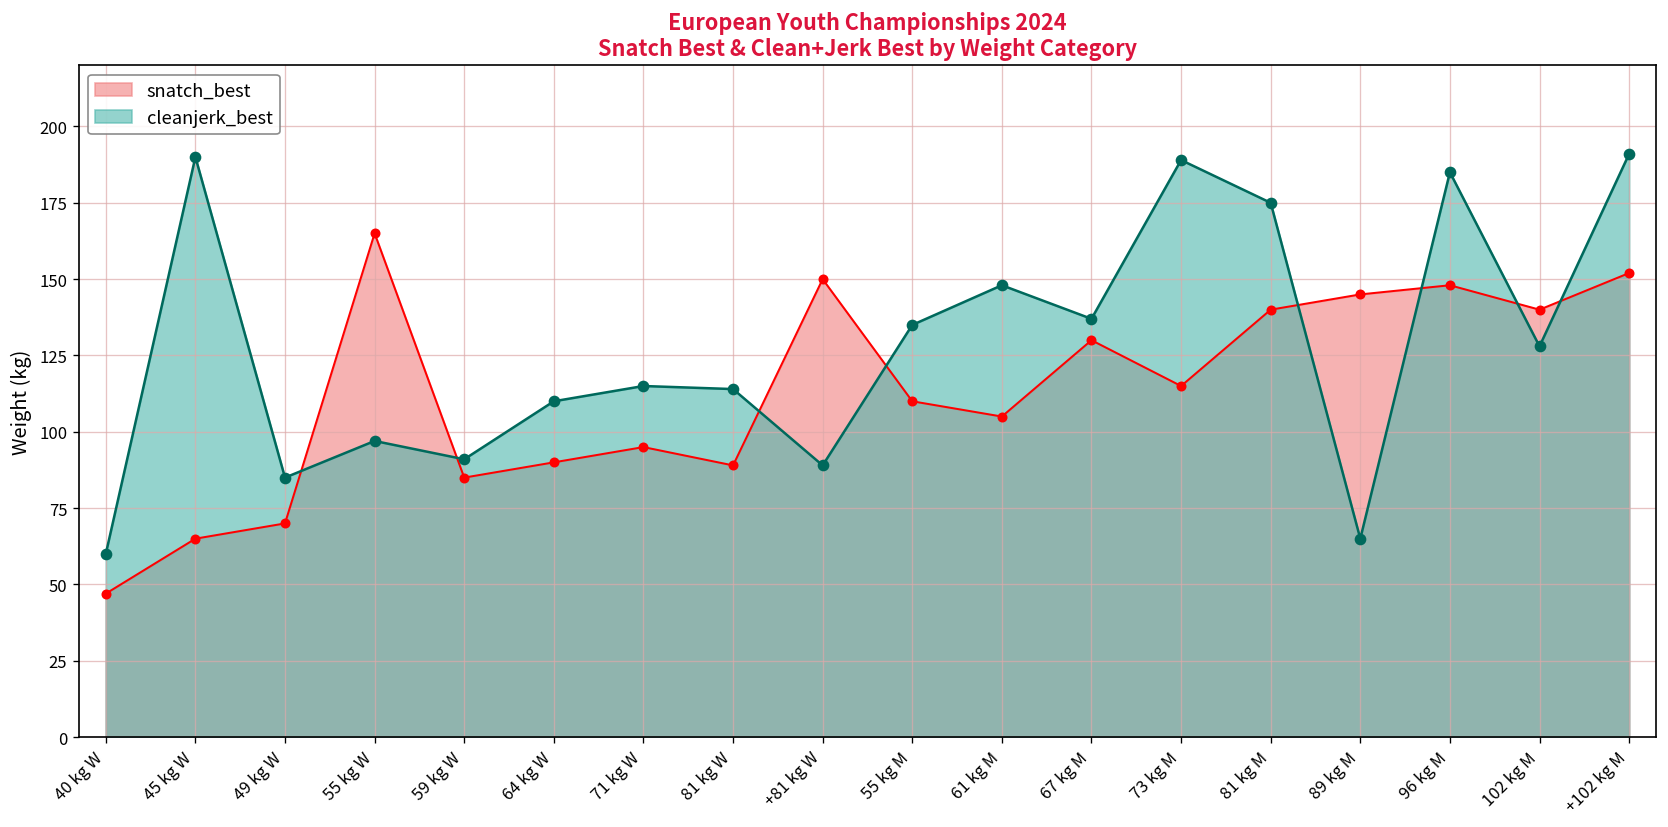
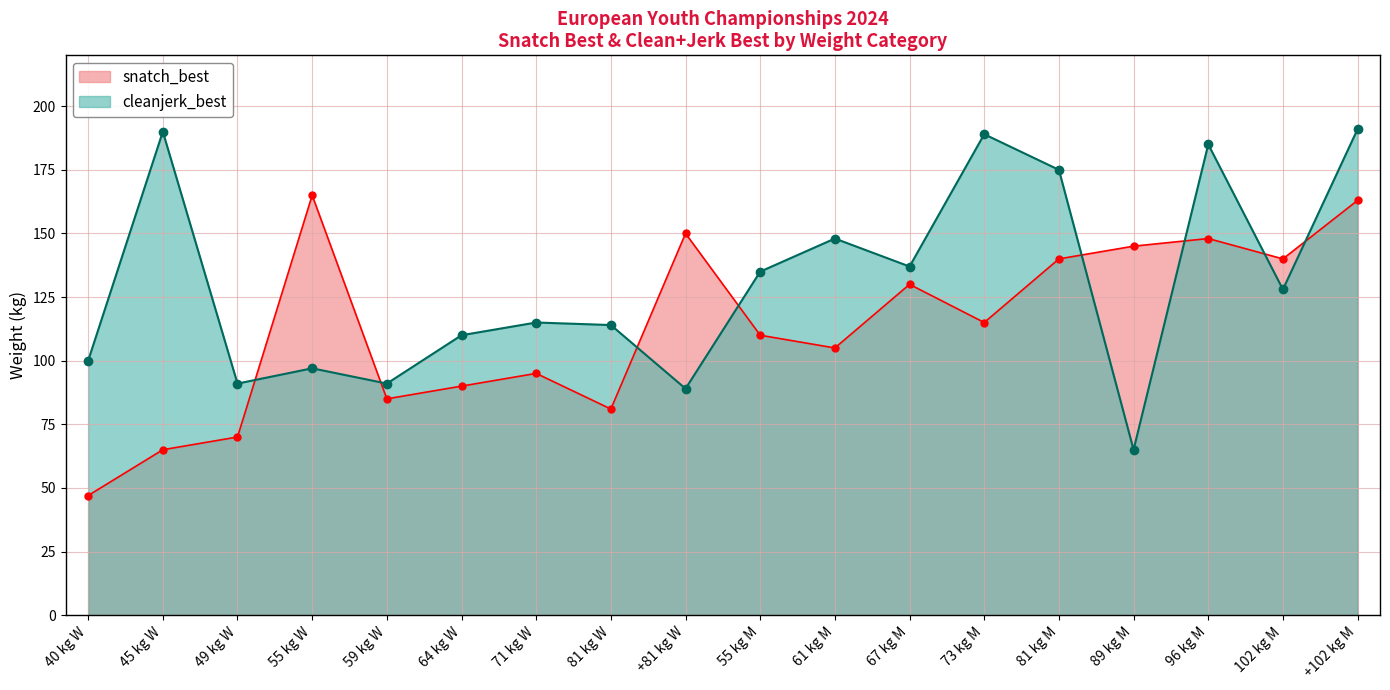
cleanjerk_best, 40 kg W: 60 -> 100
cleanjerk_best, 49 kg W: 85 -> 91
snatch_best, 81 kg W: 89 -> 81
snatch_best, +102 kg M: 152 -> 163
